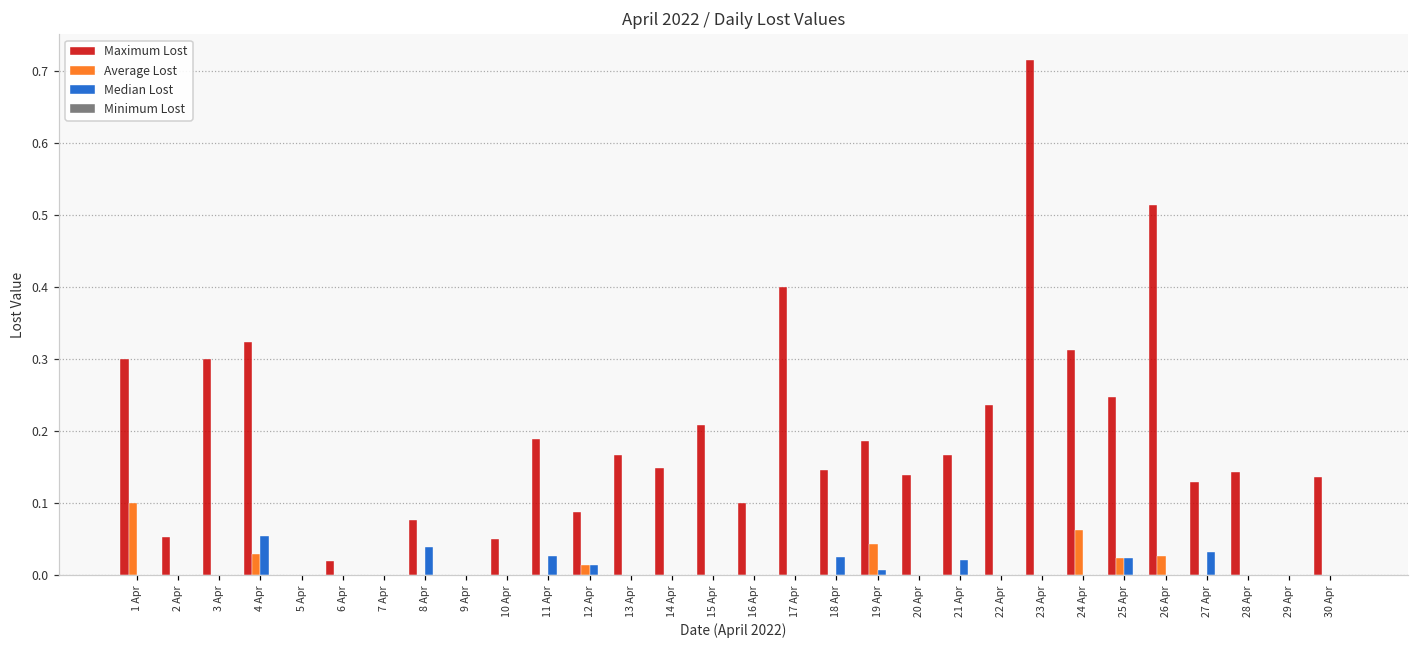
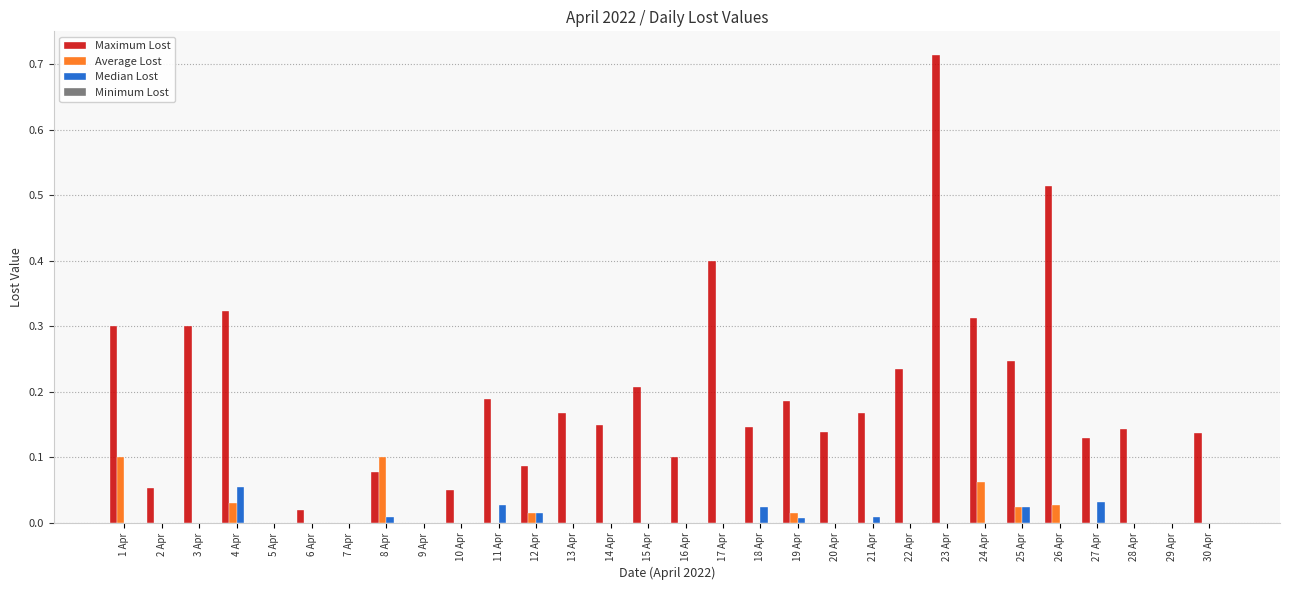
Average Lost, 8 Apr: 0.0 -> 0.1
Median Lost, 8 Apr: 0.04 -> 0.01
Average Lost, 19 Apr: 0.04 -> 0.01
Median Lost, 21 Apr: 0.02 -> 0.01
